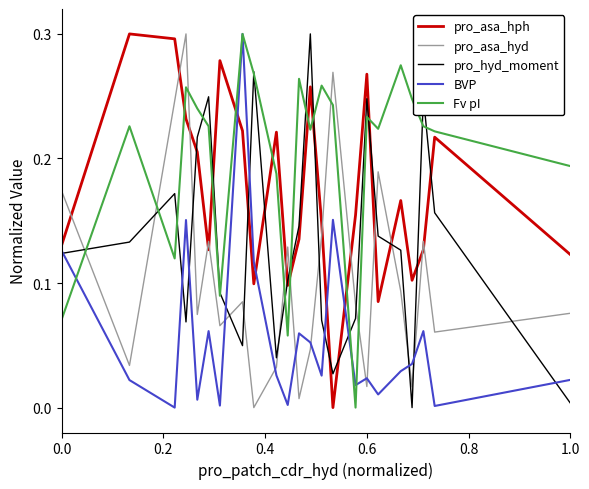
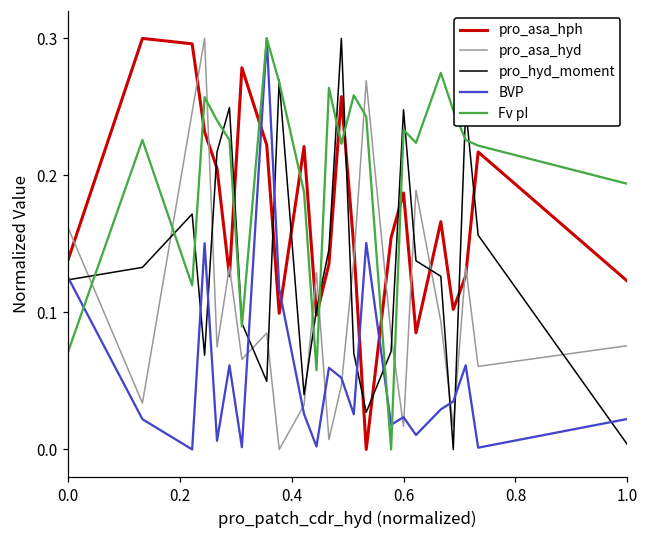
pro_asa_hph, 0.0: 0.130 -> 0.138
pro_asa_hyd, 0.0: 0.174 -> 0.162
pro_asa_hph, 0.6: 0.268 -> 0.187
